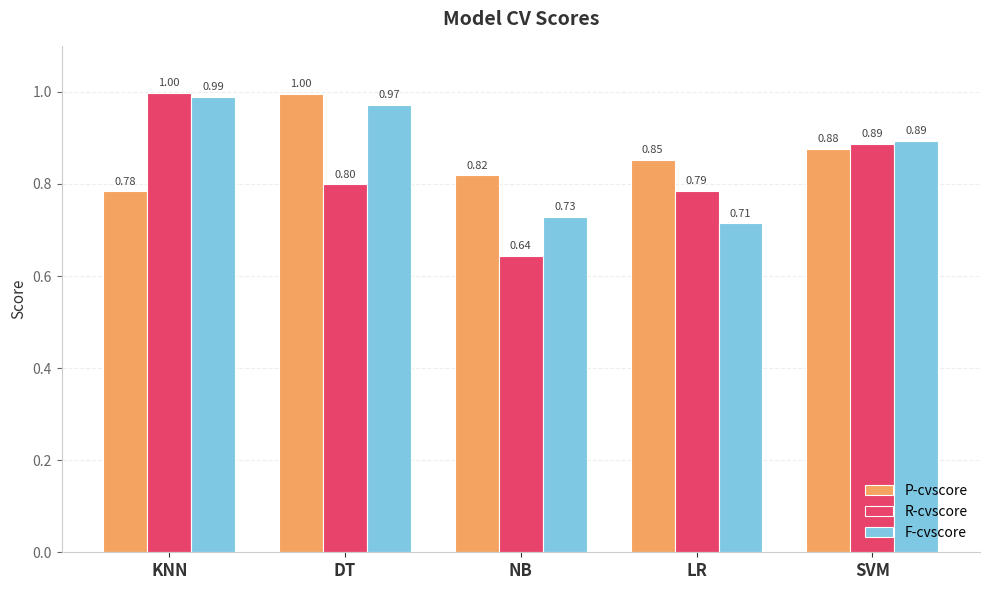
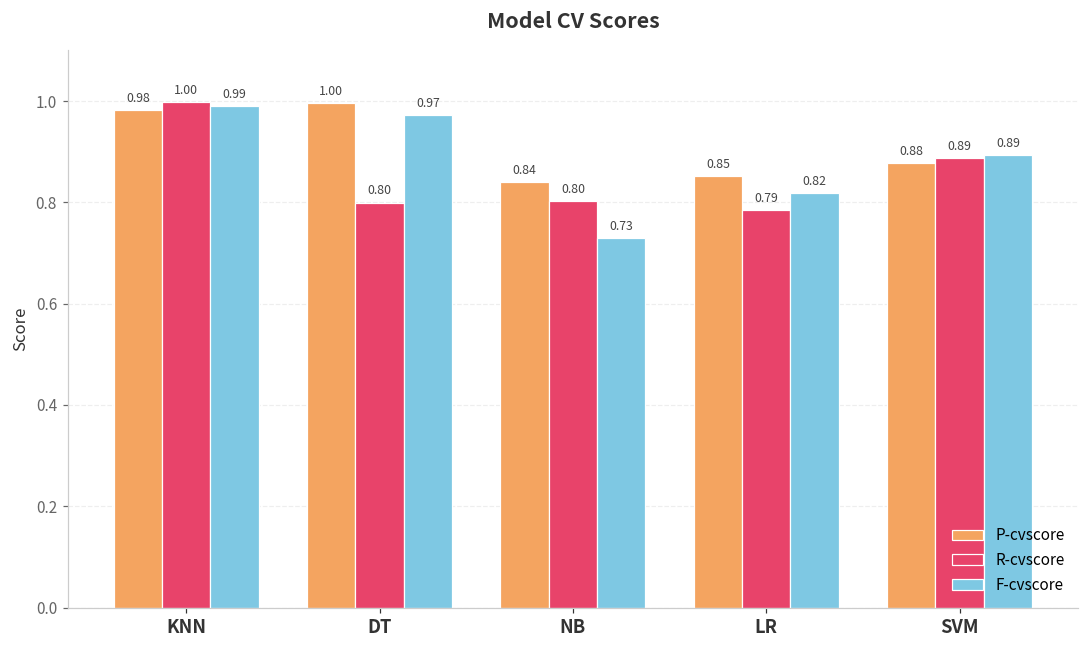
P-cvscore, KNN: 0.78 -> 0.98
P-cvscore, NB: 0.82 -> 0.84
R-cvscore, NB: 0.64 -> 0.80
F-cvscore, LR: 0.71 -> 0.82
